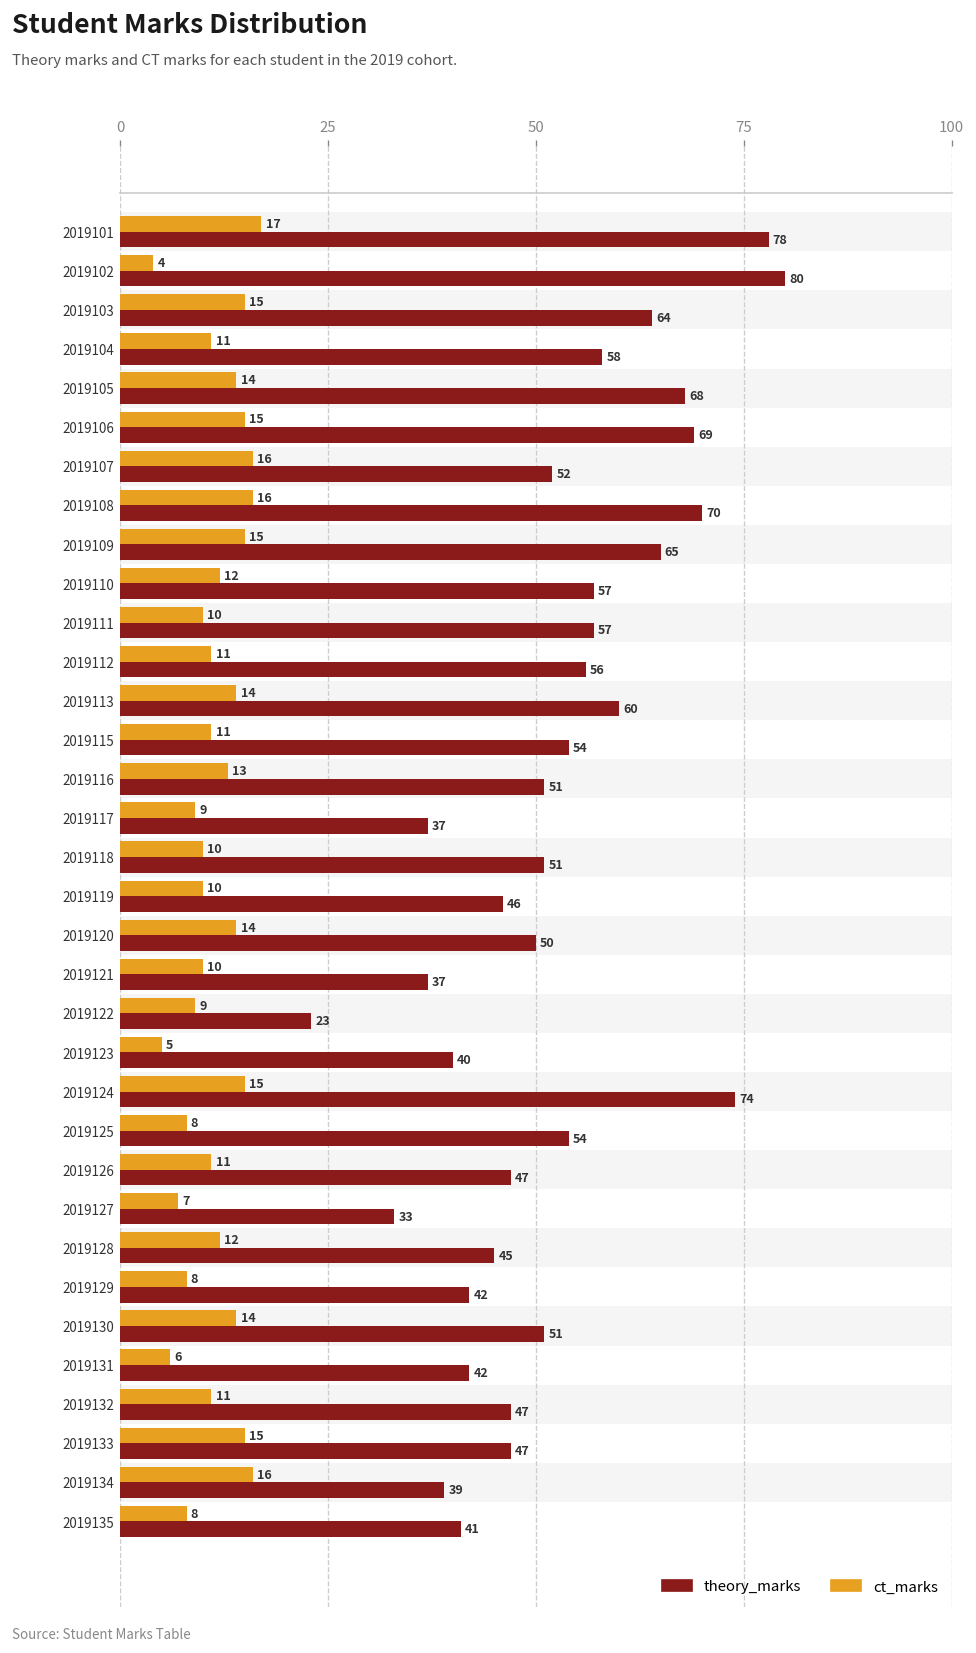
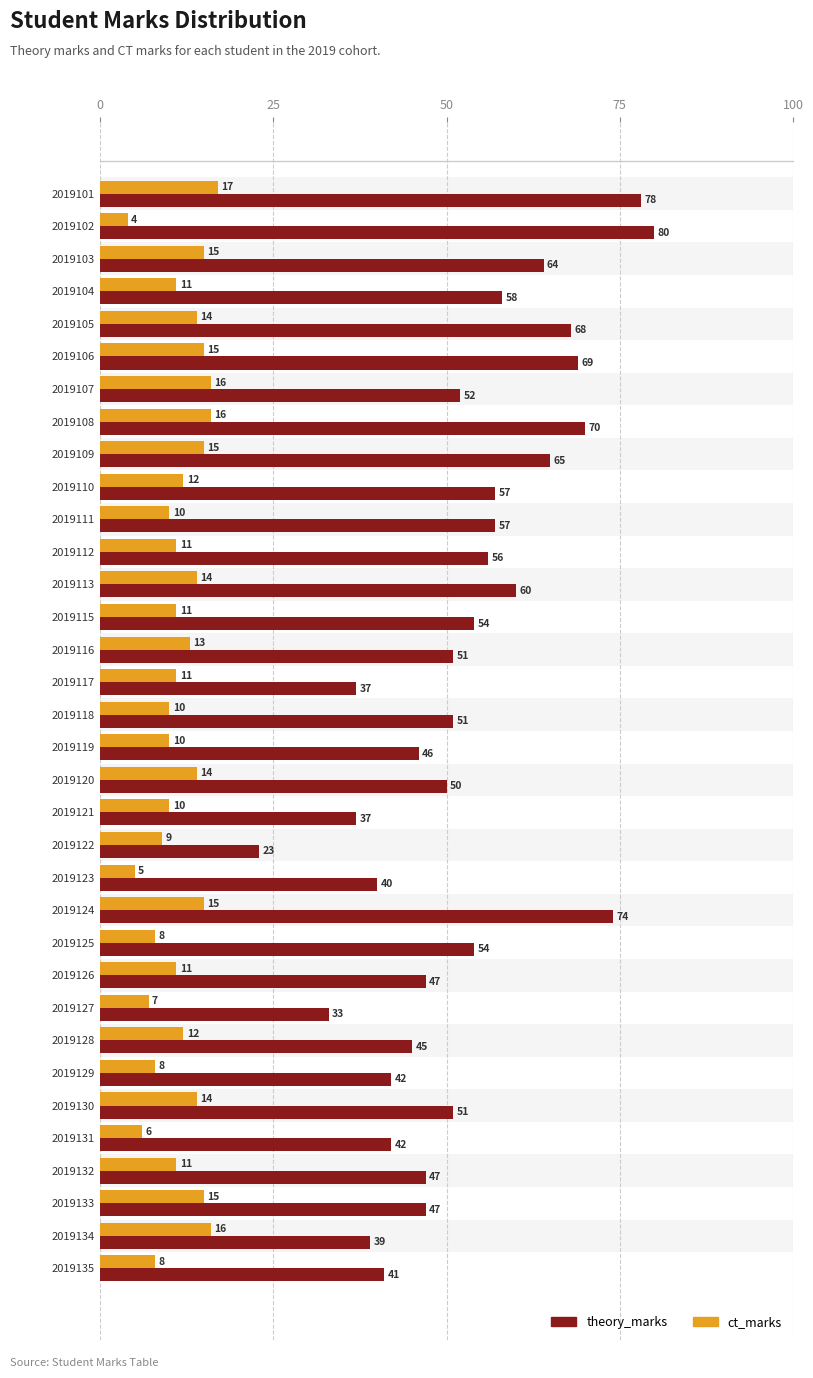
ct_marks, 2019117: 9 -> 11
